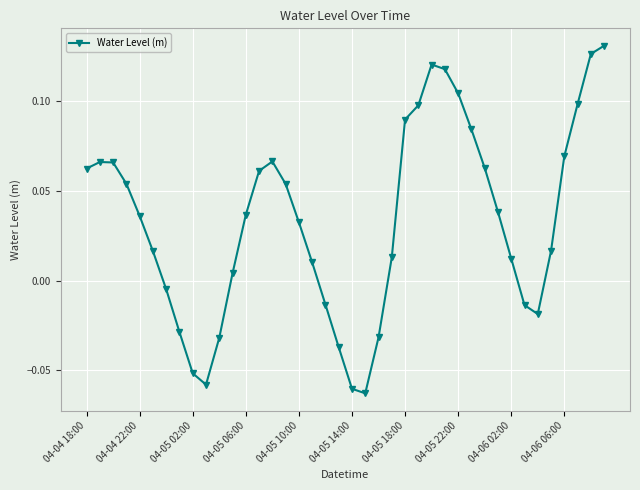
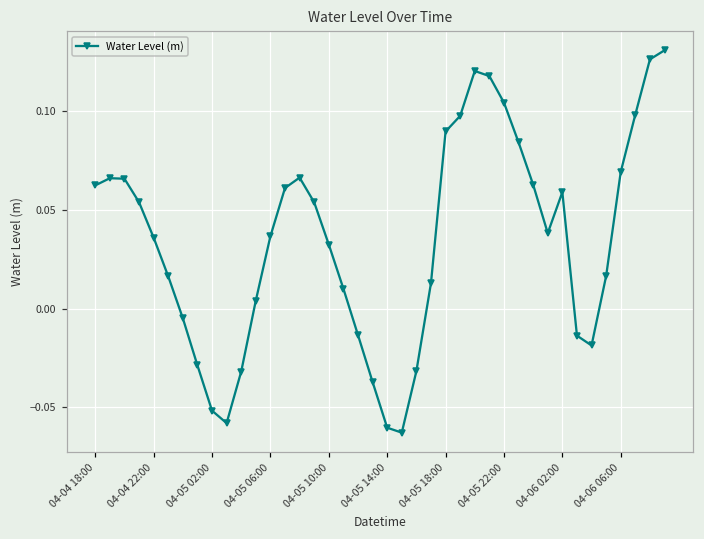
04-06 02:00: 0.012 -> 0.059
